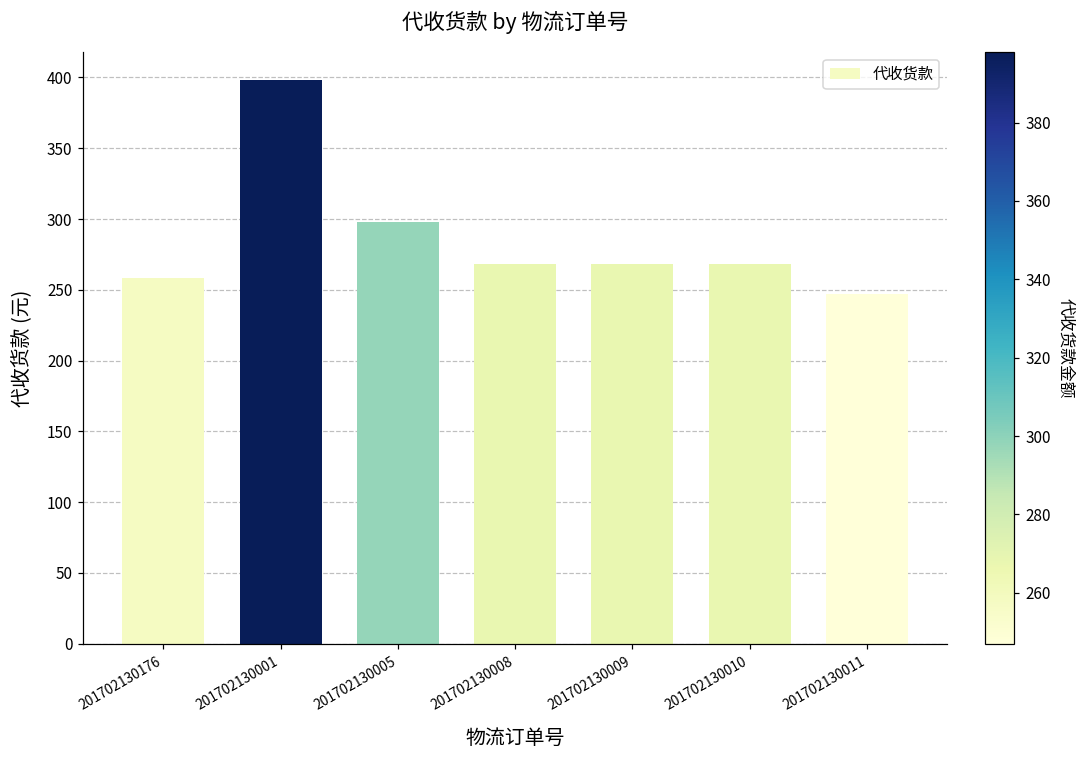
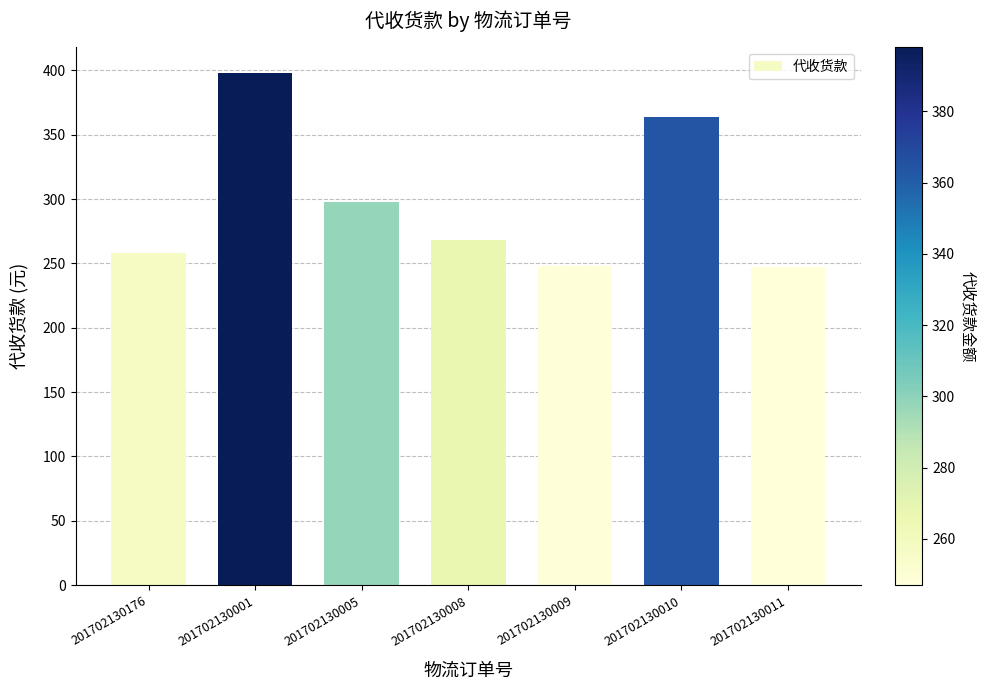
201702130009: 268 -> 248
201702130010: 268 -> 364
